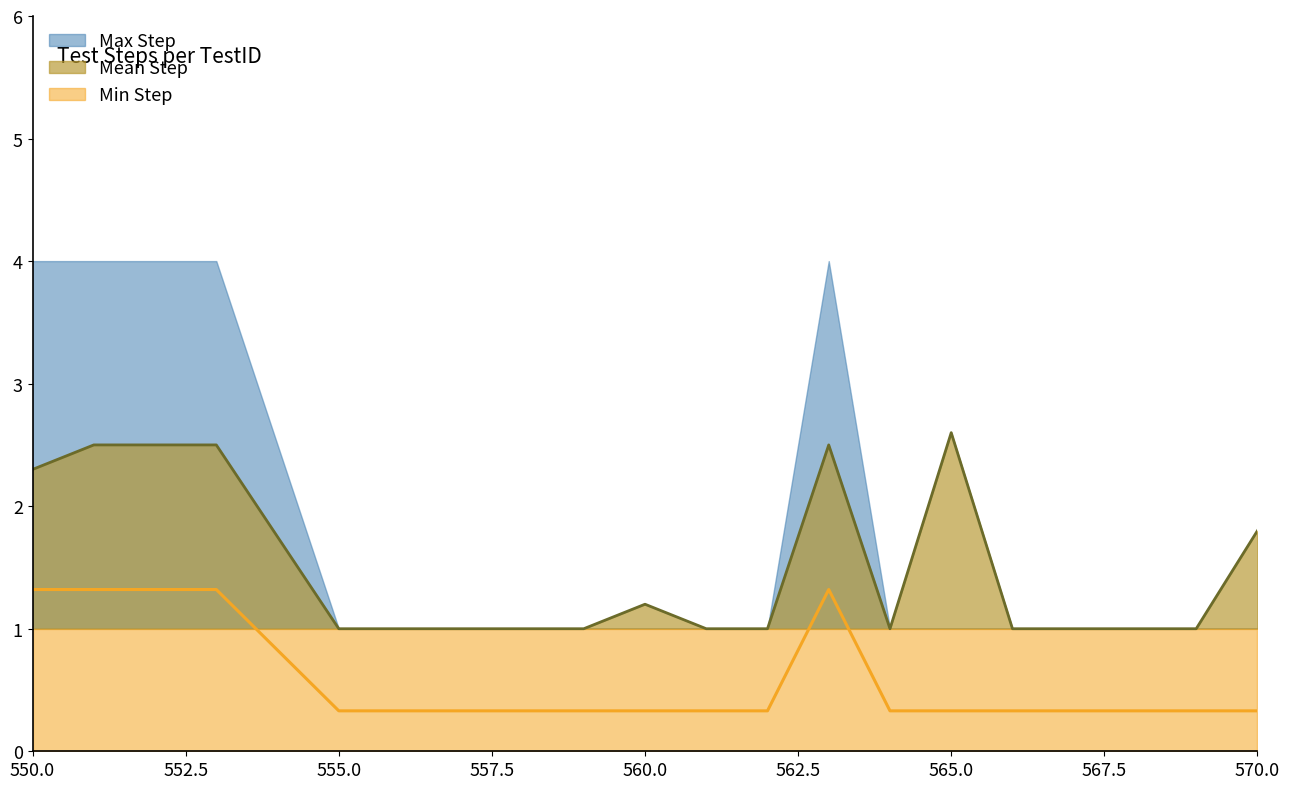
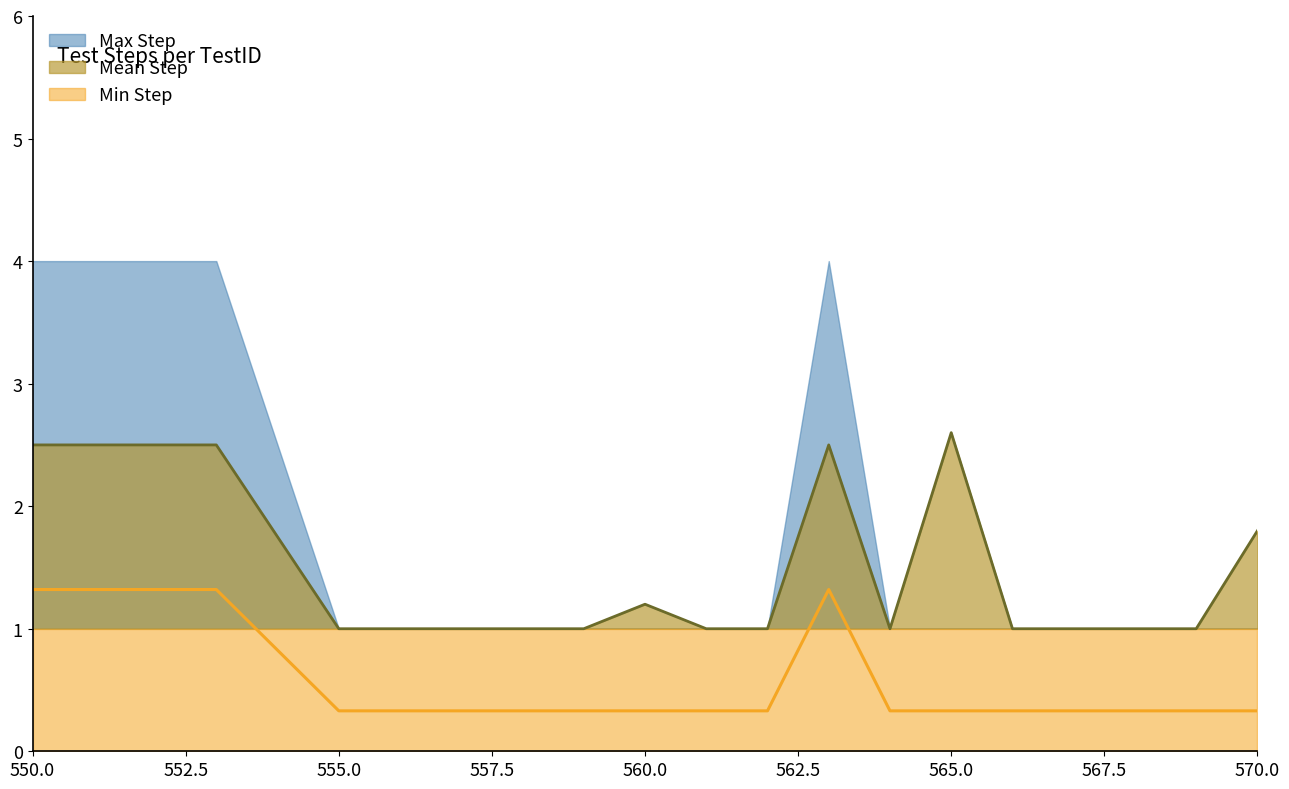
Mean Step, 550.0: 2.3 -> 2.5
